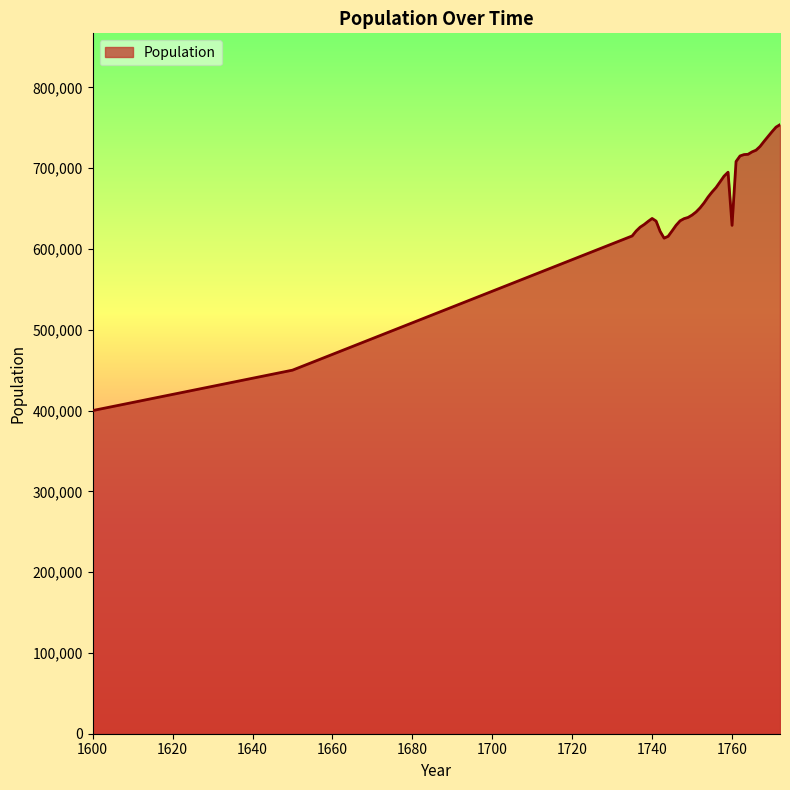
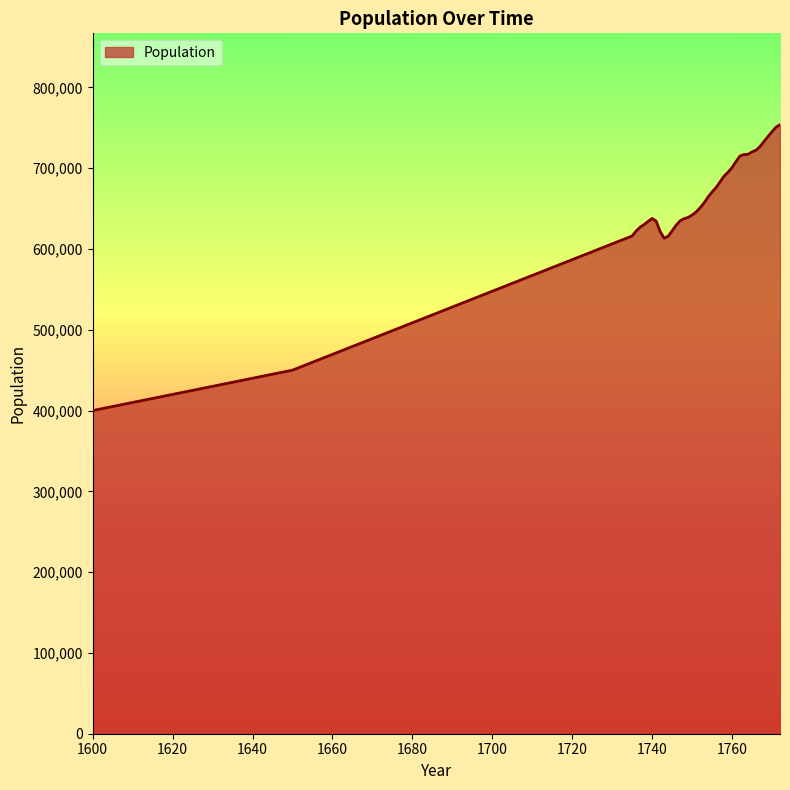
1760: 630,000 -> 700,000
